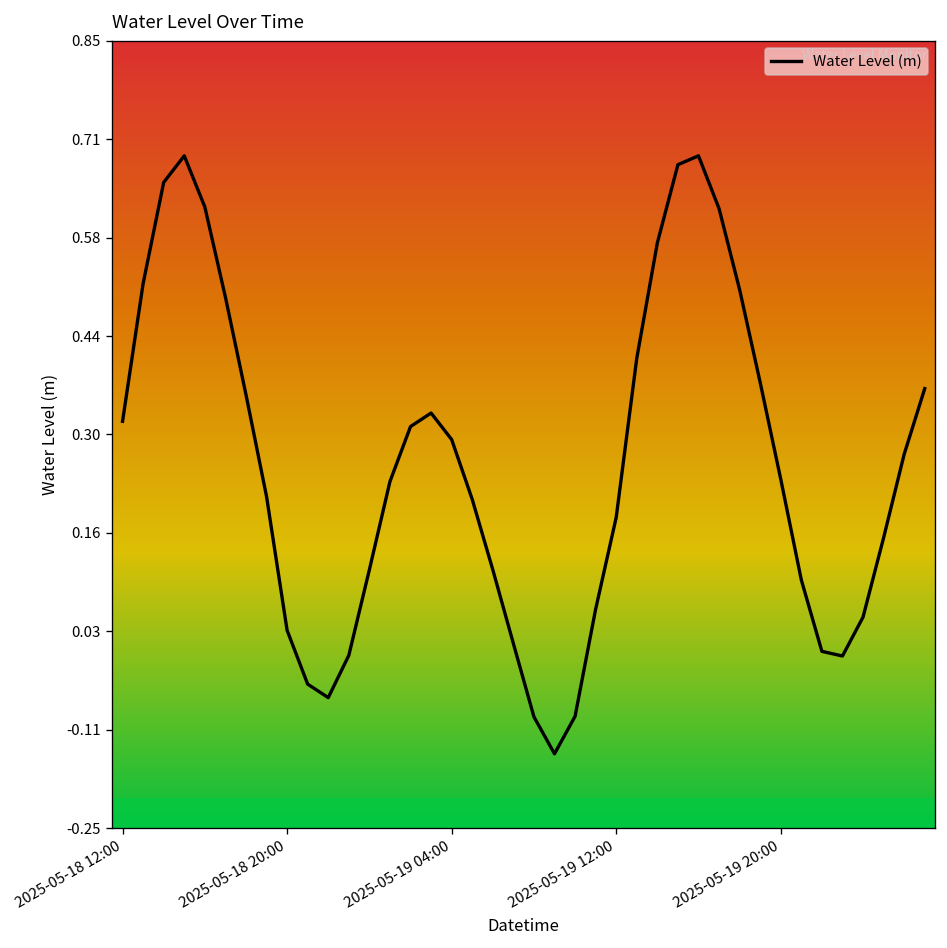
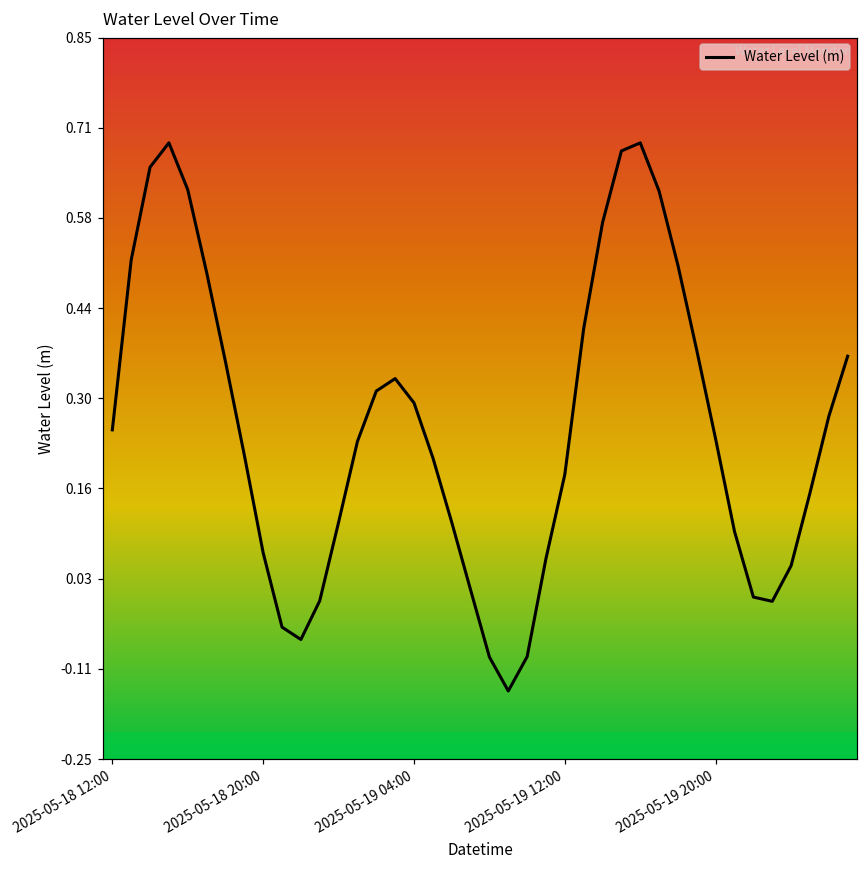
2025-05-18 12:00: 0.32 -> 0.25
2025-05-18 20:00: 0.03 -> 0.06
